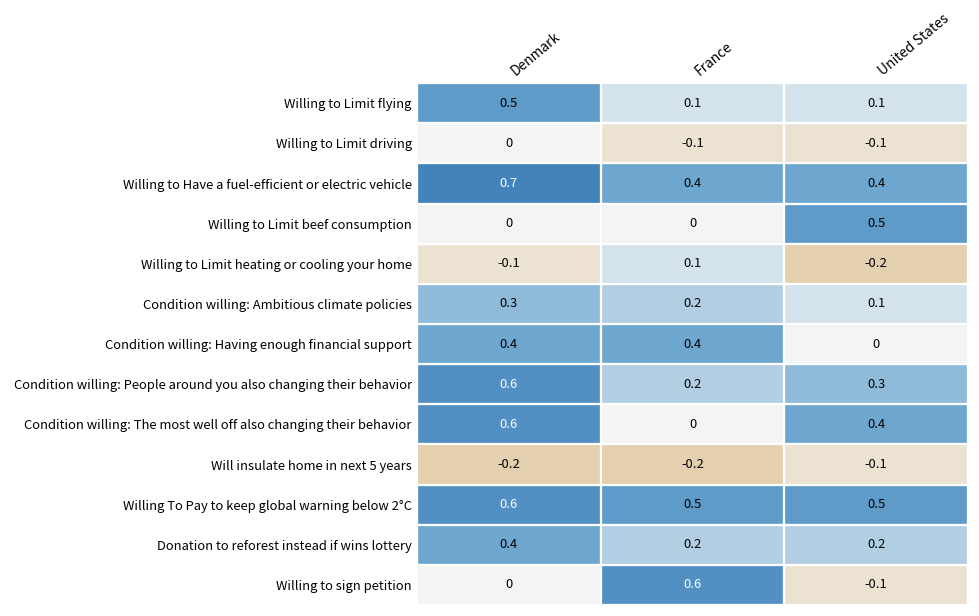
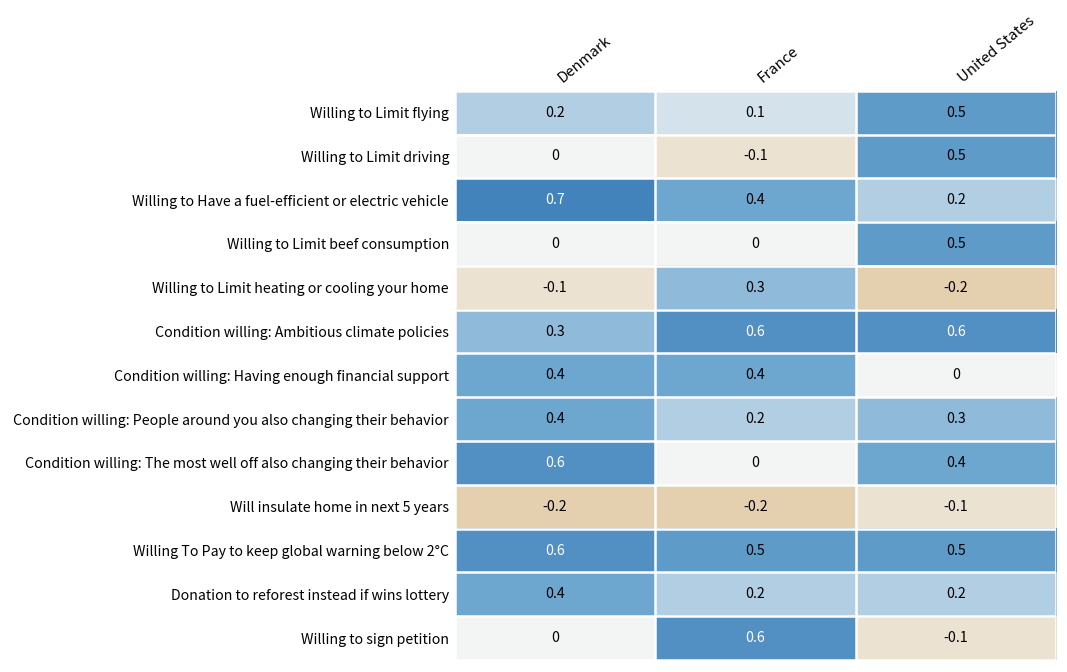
Willing to Limit flying, Denmark: 0.5 -> 0.2
Willing to Limit flying, United States: 0.1 -> 0.5
Willing to Limit driving, United States: -0.1 -> 0.5
Willing to Have a fuel-efficient or electric vehicle, United States: 0.4 -> 0.2
Willing to Limit heating or cooling your home, France: 0.1 -> 0.3
Condition willing: Ambitious climate policies, France: 0.2 -> 0.6
Condition willing: Ambitious climate policies, United States: 0.1 -> 0.6
Condition willing: People around you also changing their behavior, Denmark: 0.6 -> 0.4
